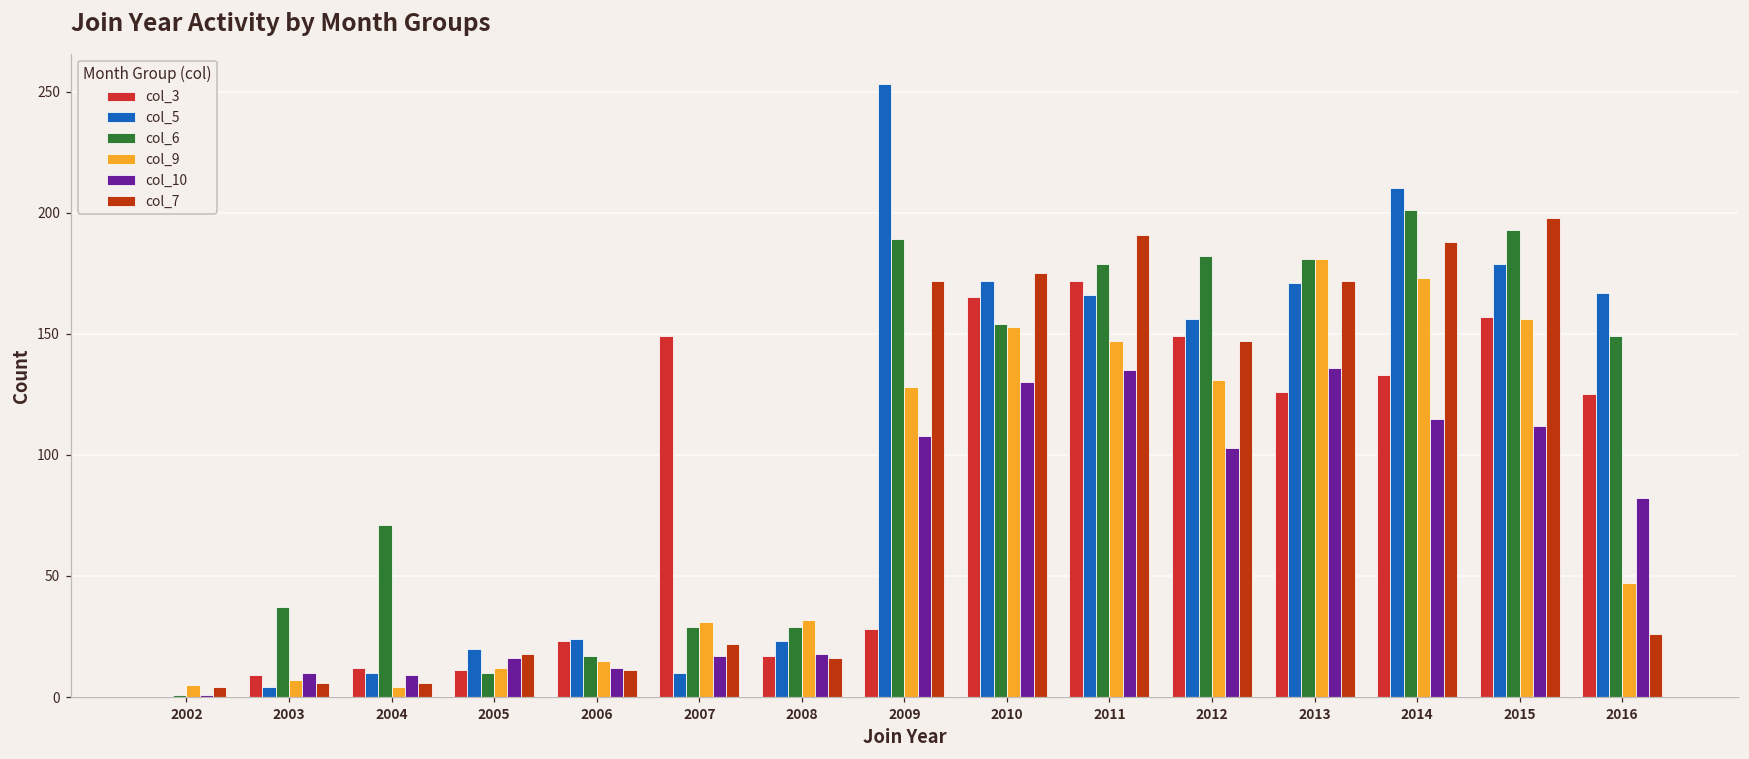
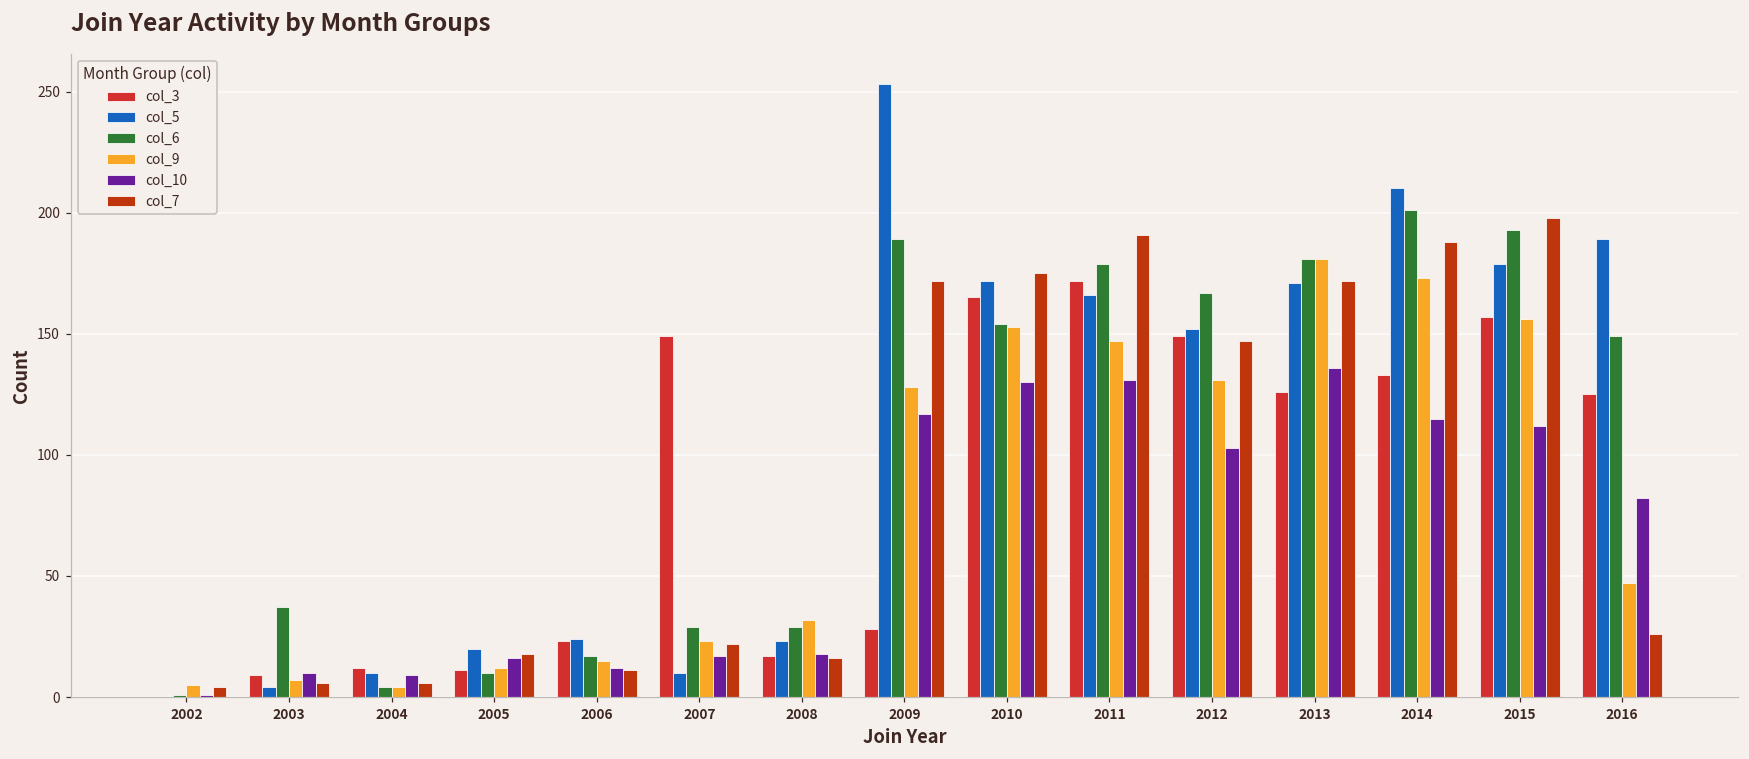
col_6, 2004: 71 -> 4
col_9, 2007: 31 -> 23
col_10, 2009: 108 -> 117
col_10, 2011: 135 -> 131
col_5, 2012: 156 -> 152
col_6, 2012: 182 -> 167
col_5, 2016: 167 -> 189
